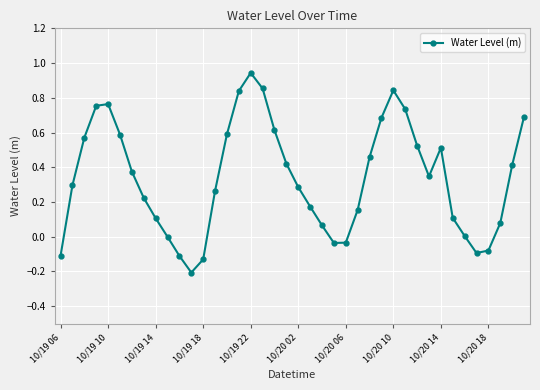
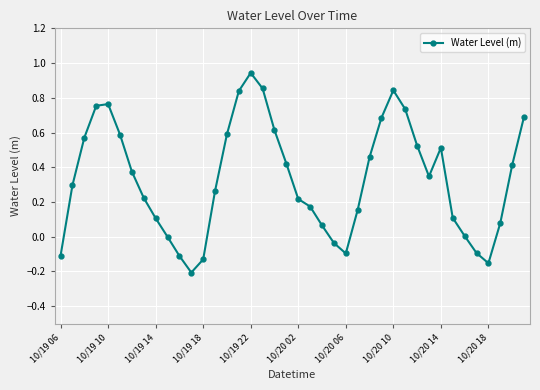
10/20 02: 0.29 -> 0.22
10/20 06: -0.03 -> -0.10
10/20 18: -0.08 -> -0.15
